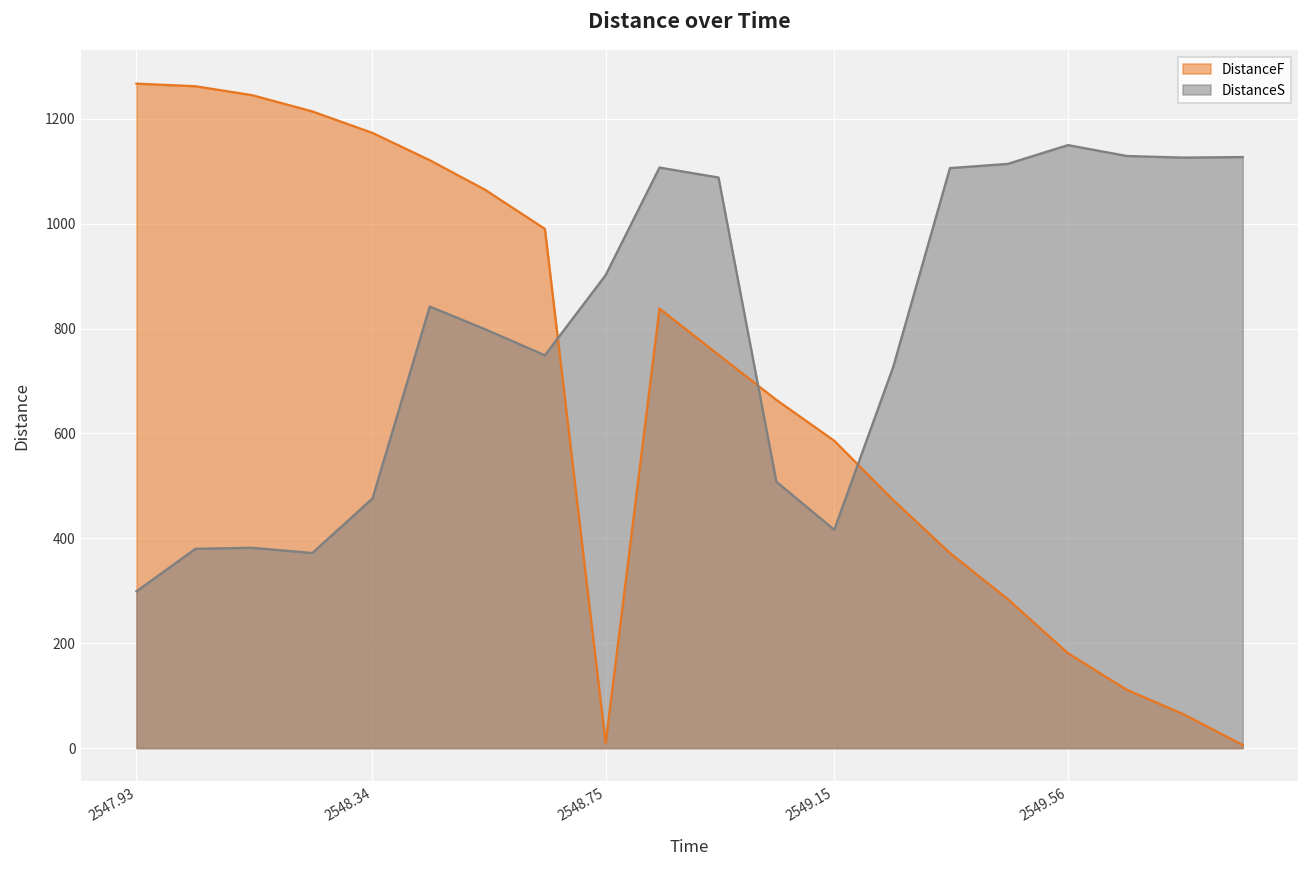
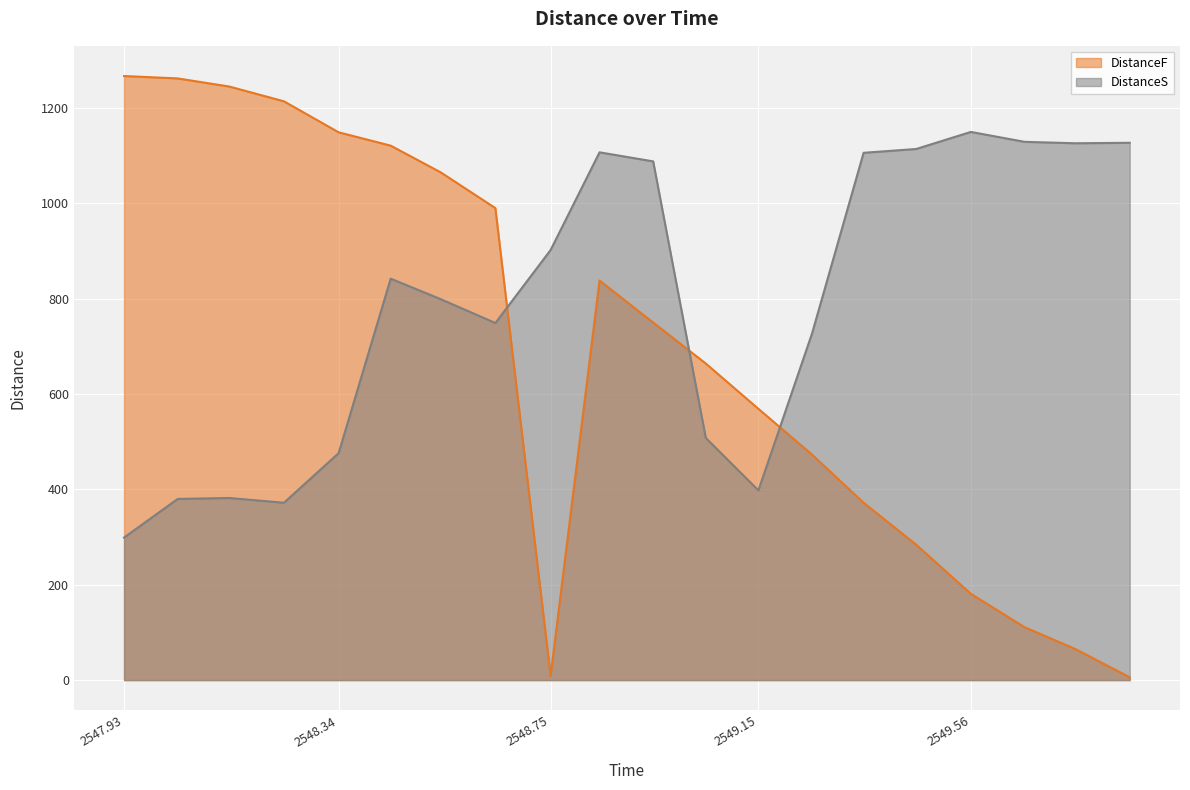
DistanceF, 2548.34: 1170 -> 1150
DistanceF, 2549.15: 590 -> 570
DistanceS, 2549.15: 420 -> 400
